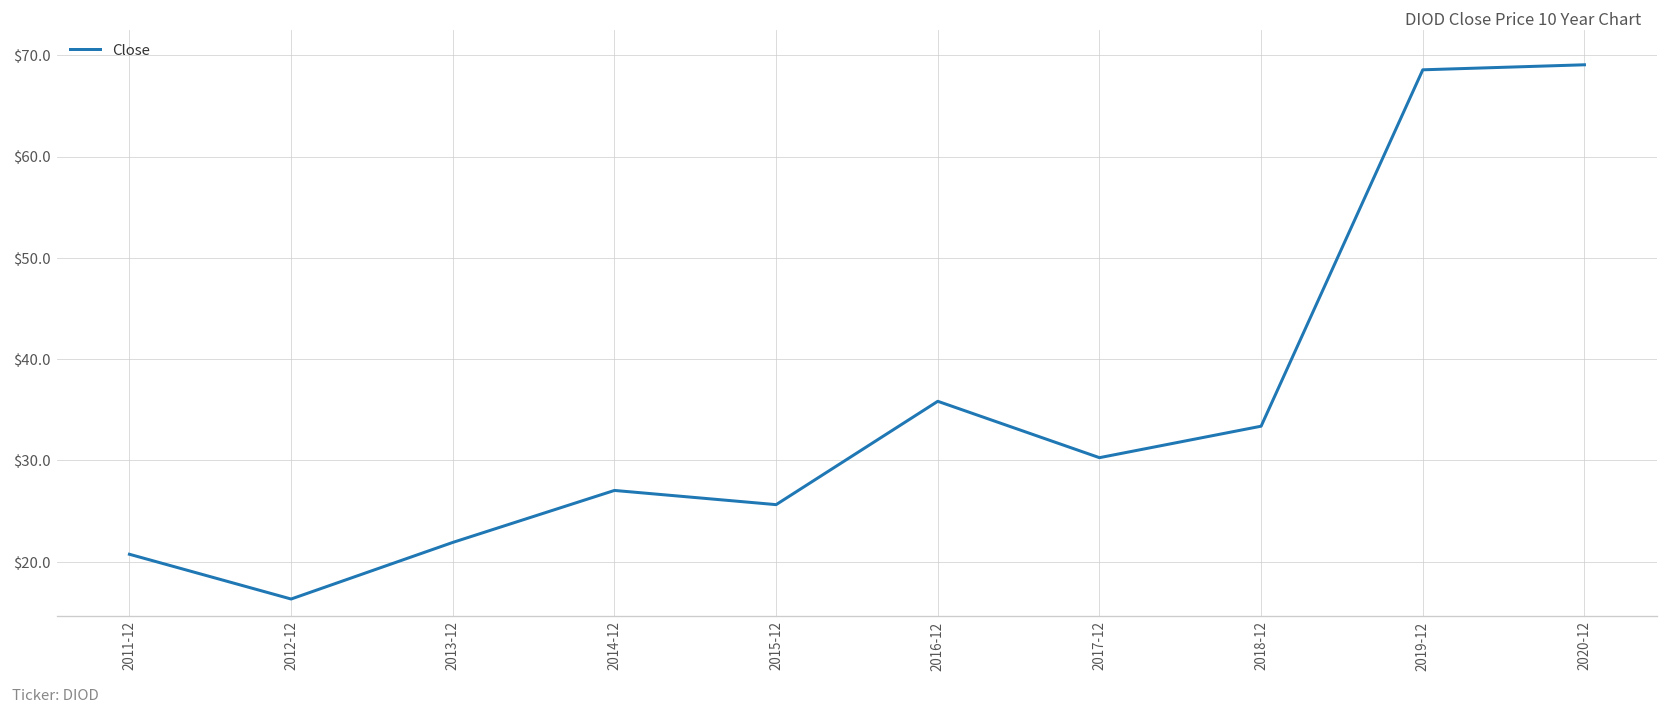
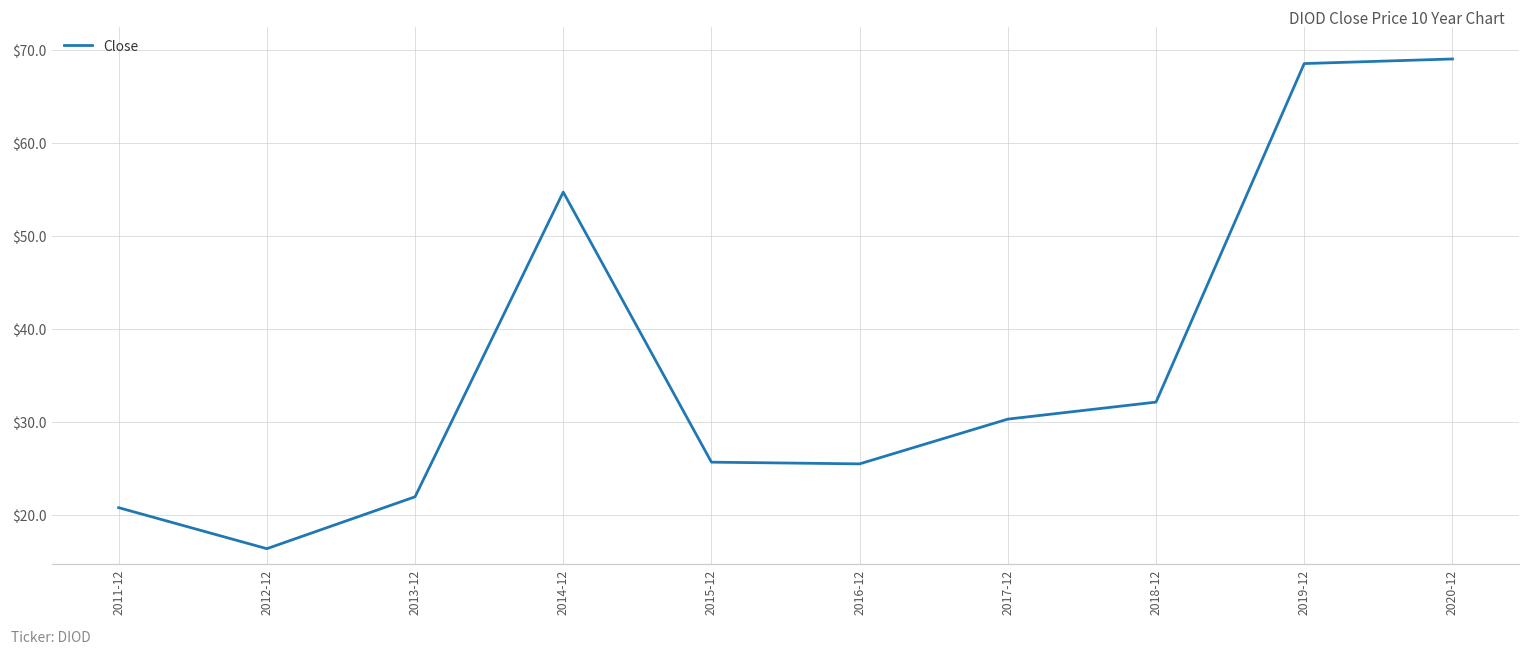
2014-12: $27 -> $55
2016-12: $36 -> $25
2018-12: $33 -> $32
